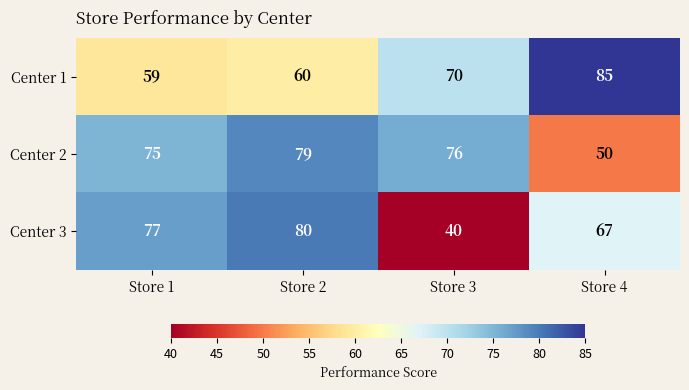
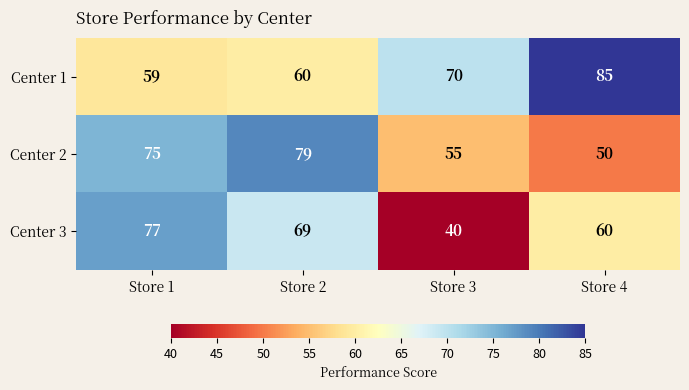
Center 2, Store 3: 76 -> 55
Center 3, Store 2: 80 -> 69
Center 3, Store 4: 67 -> 60
